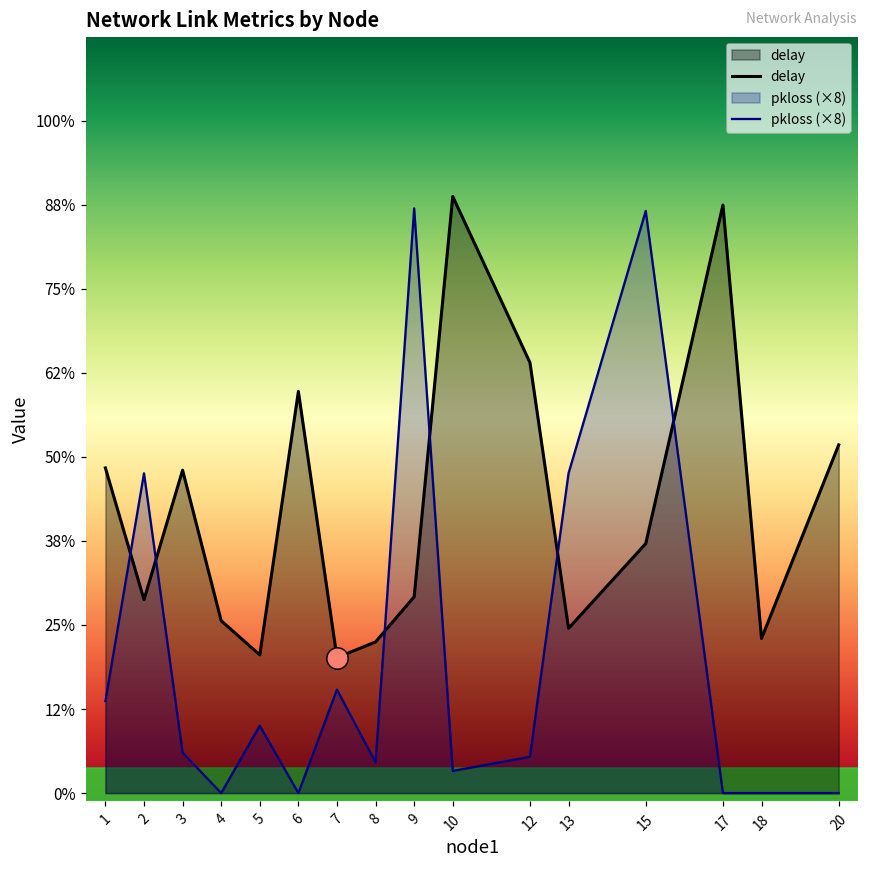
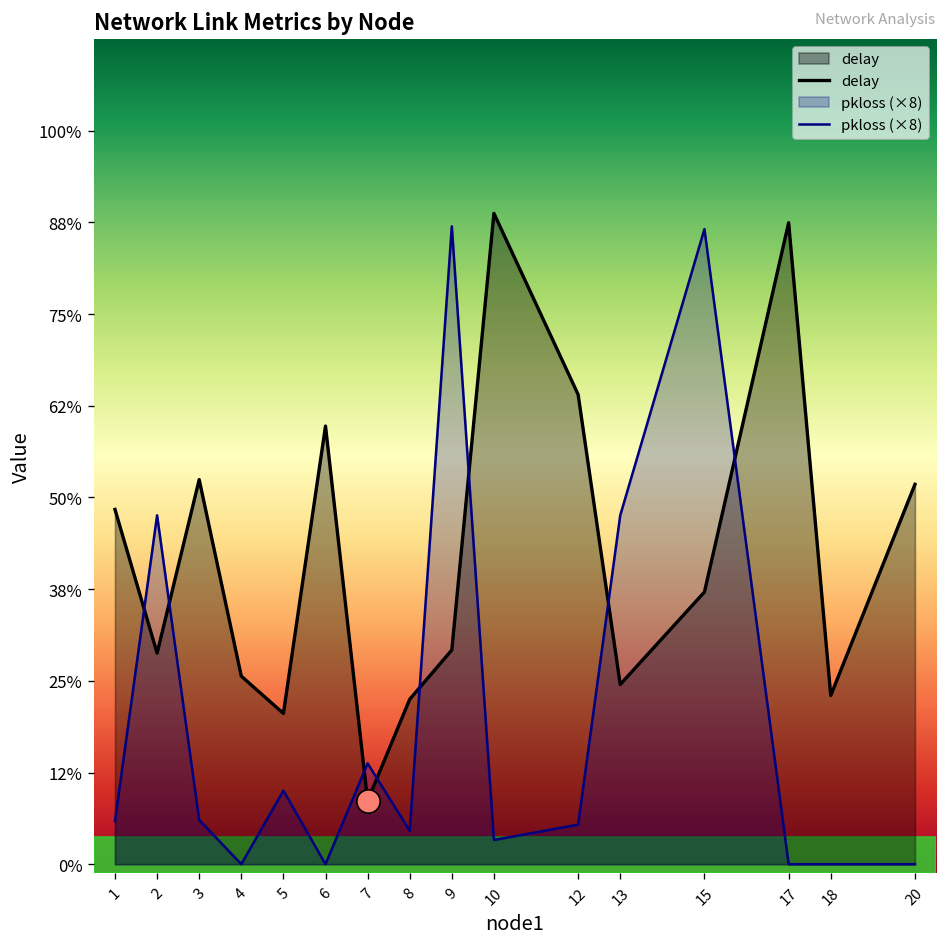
pkloss (×8), 1: 14% -> 6%
delay, 3: 48% -> 52%
delay, 7: 20% -> 9%
pkloss (×8), 7: 15% -> 14%
